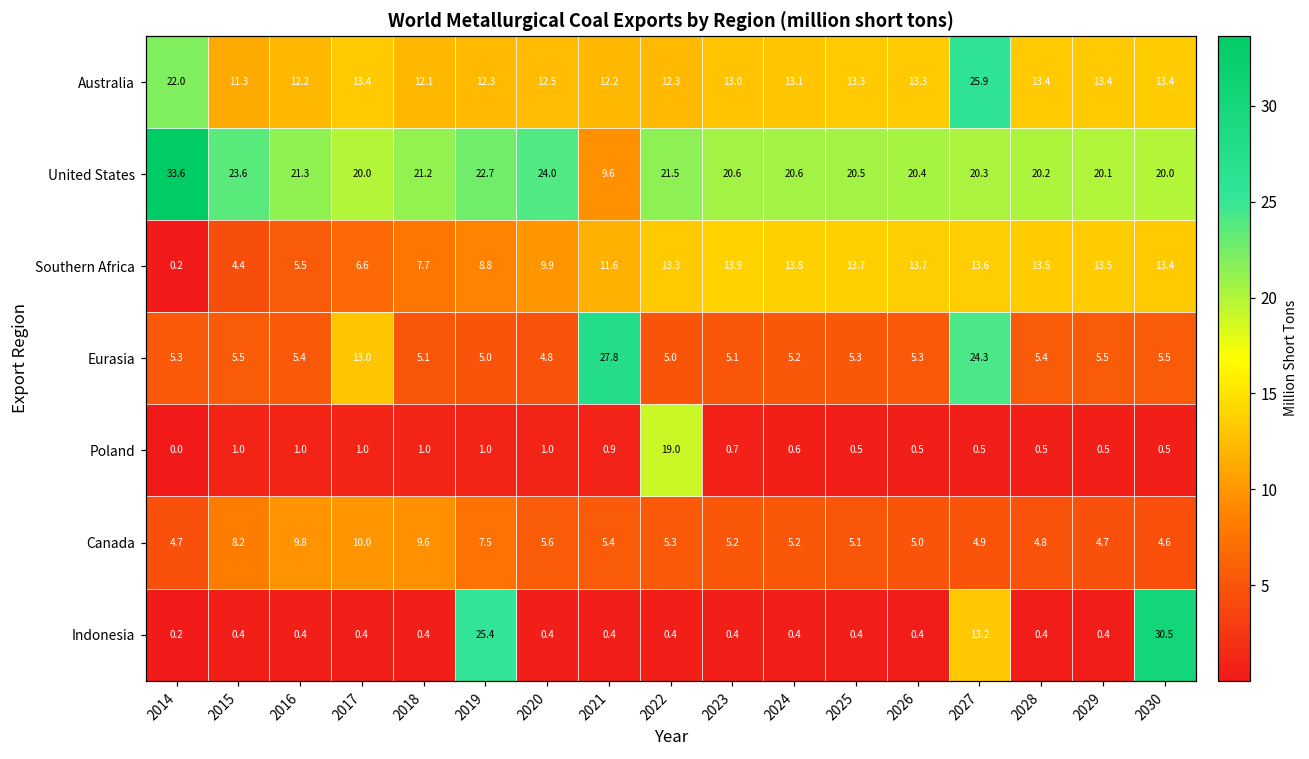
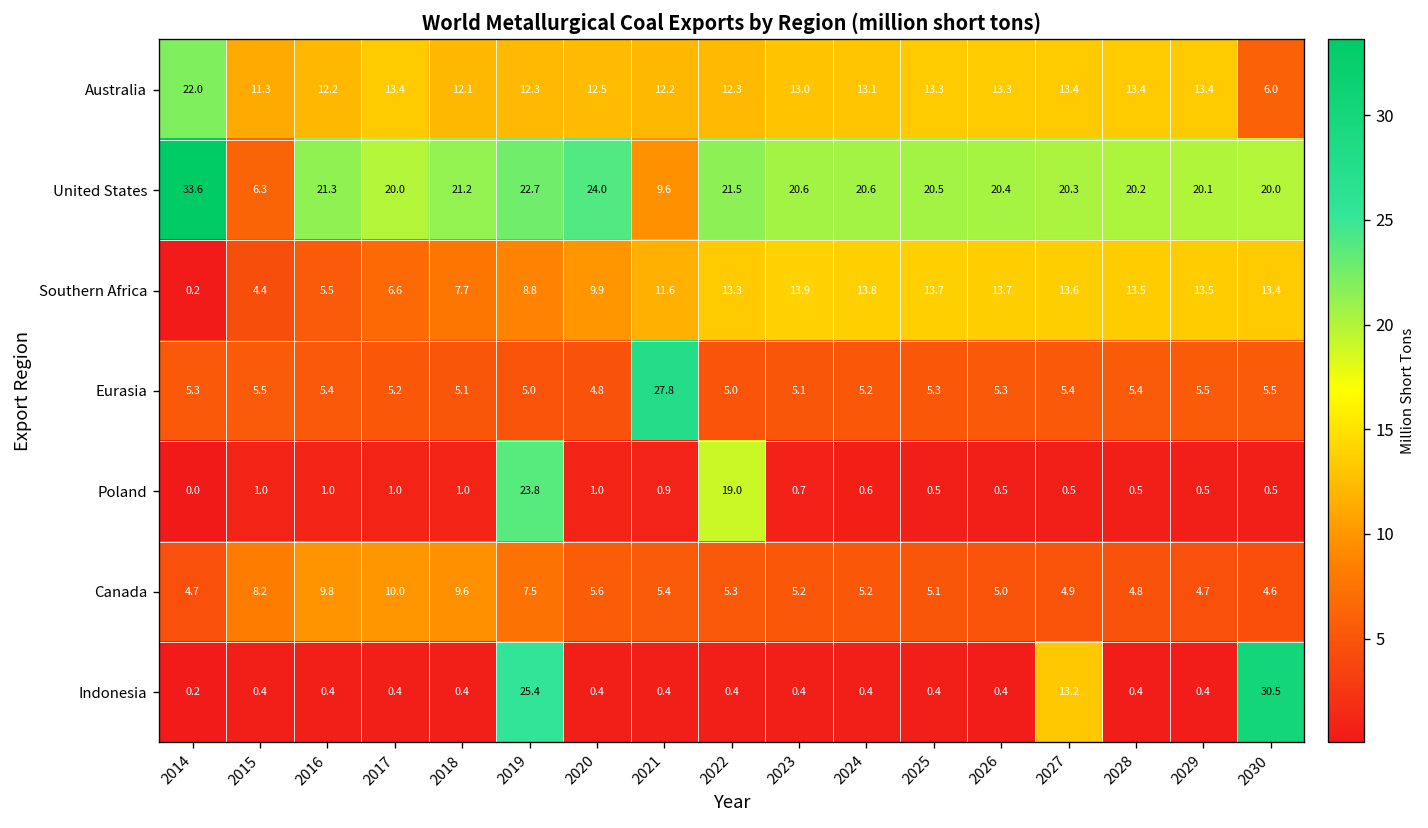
Australia, 2027: 25.9 -> 13.4
Australia, 2030: 13.4 -> 6.0
United States, 2015: 23.6 -> 6.3
Eurasia, 2017: 13.0 -> 5.2
Eurasia, 2027: 24.3 -> 5.4
Poland, 2019: 1.0 -> 23.8
